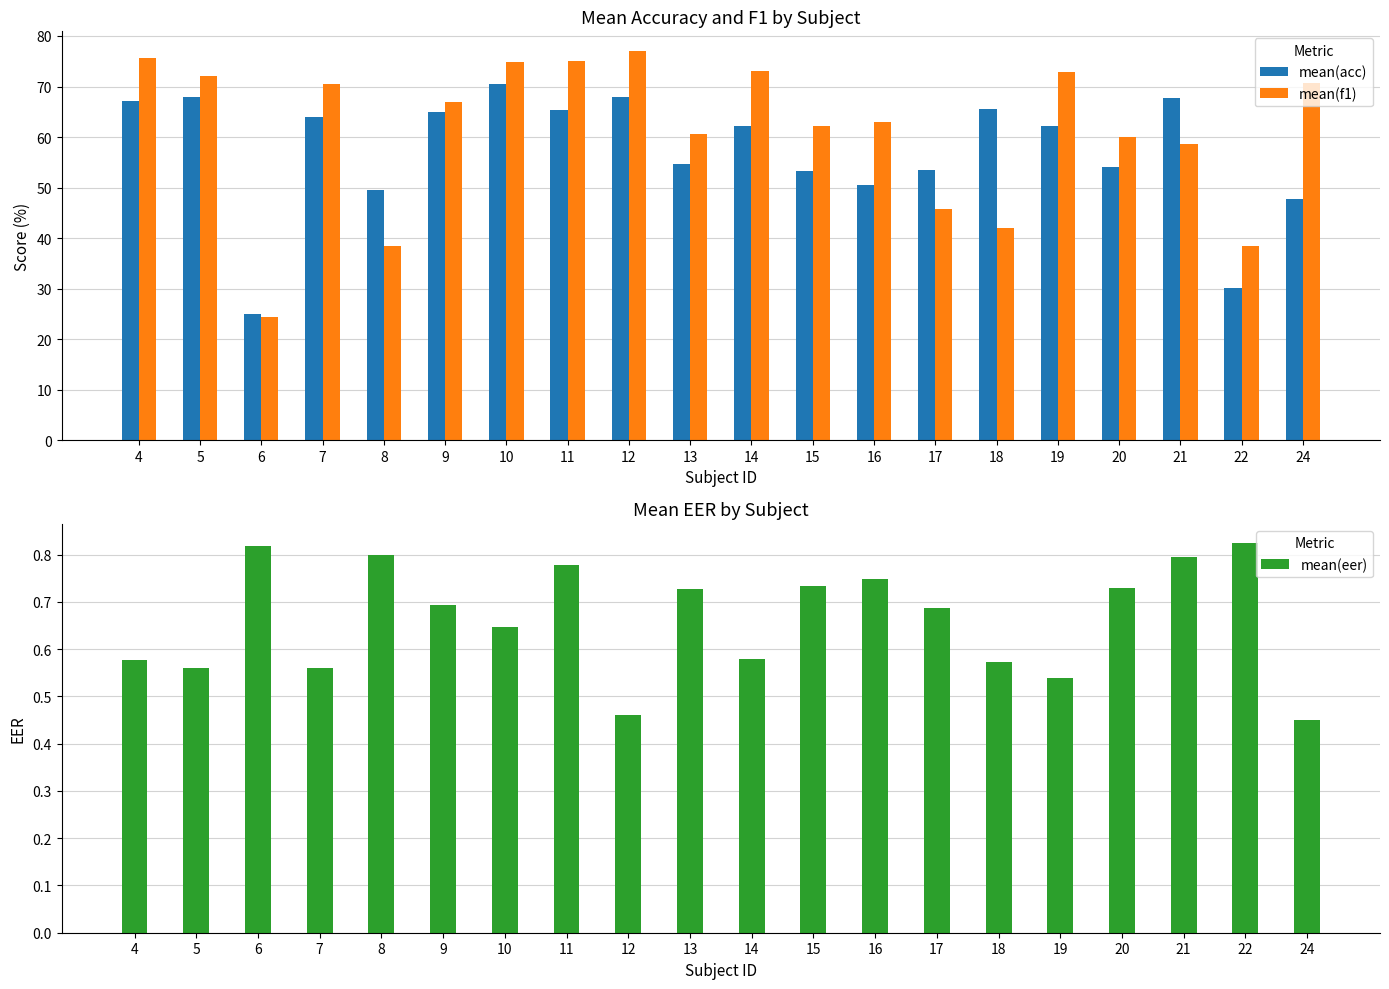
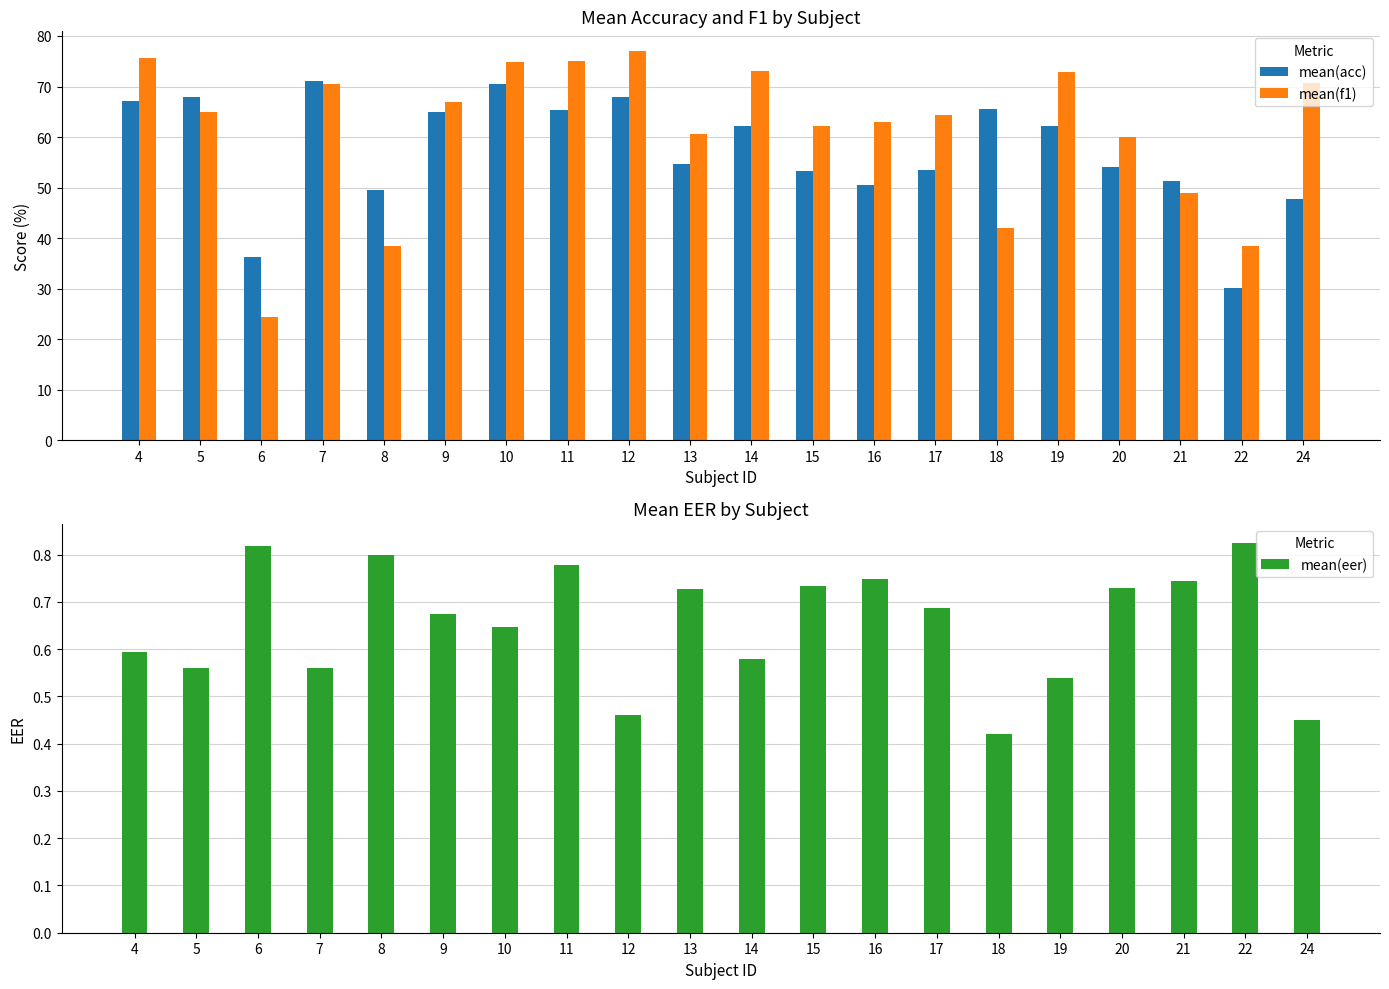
Mean Accuracy and F1 by Subject, mean(f1), 5: 72 -> 65
Mean Accuracy and F1 by Subject, mean(acc), 6: 25 -> 36
Mean Accuracy and F1 by Subject, mean(acc), 7: 64 -> 71
Mean Accuracy and F1 by Subject, mean(f1), 17: 46 -> 64
Mean Accuracy and F1 by Subject, mean(acc), 21: 68 -> 51
Mean Accuracy and F1 by Subject, mean(f1), 21: 59 -> 49
Mean EER by Subject, 4: 0.58 -> 0.59
Mean EER by Subject, 9: 0.69 -> 0.68
Mean EER by Subject, 18: 0.57 -> 0.42
Mean EER by Subject, 21: 0.79 -> 0.74
